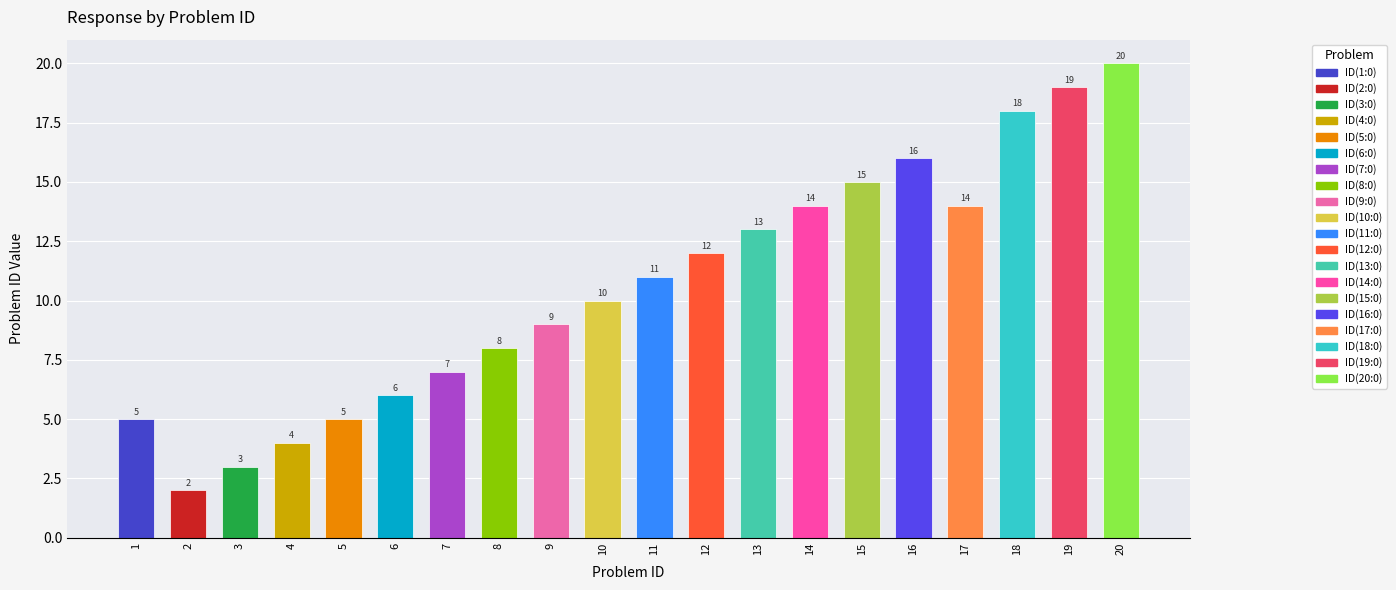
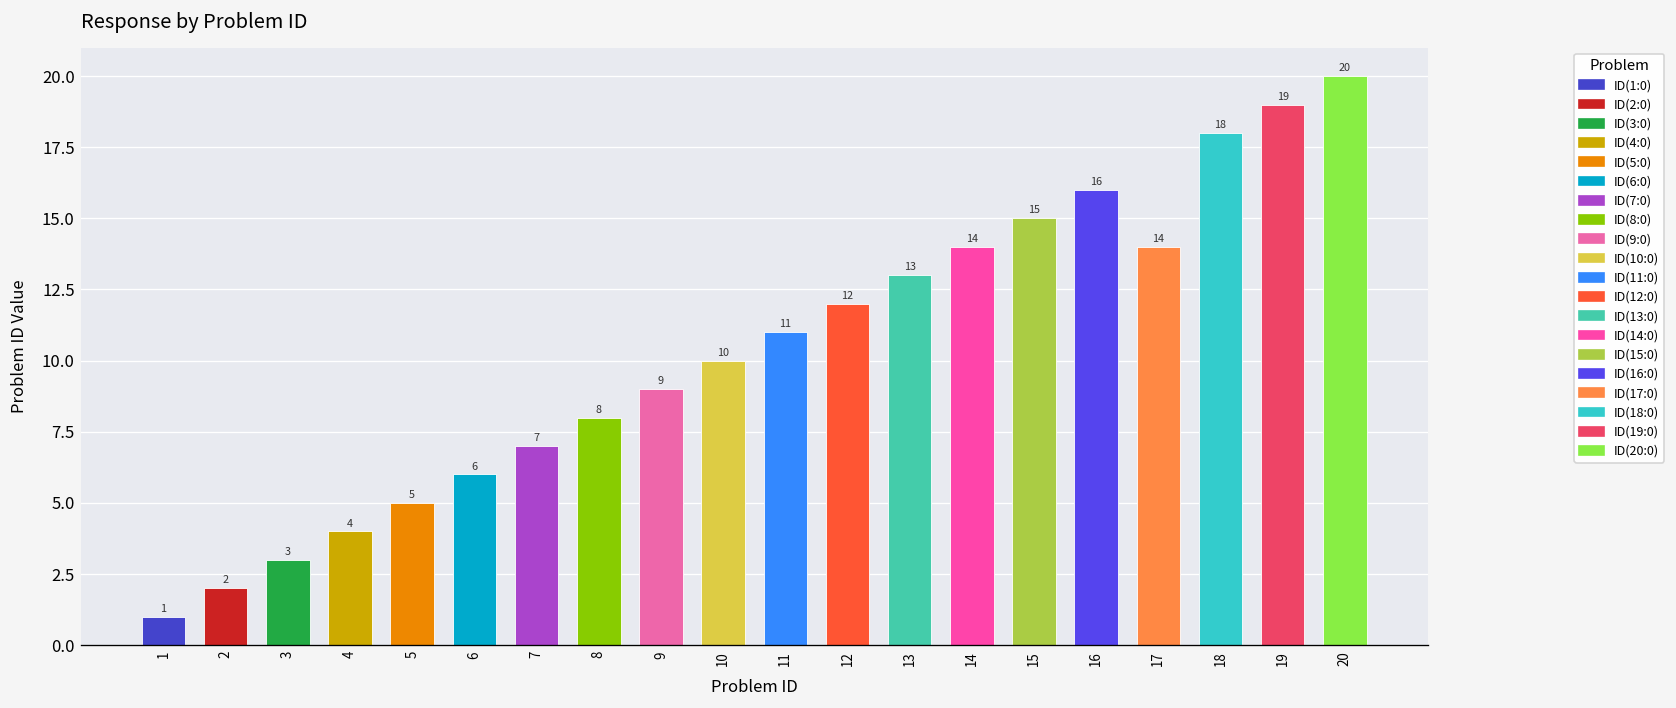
1: 5 -> 1
